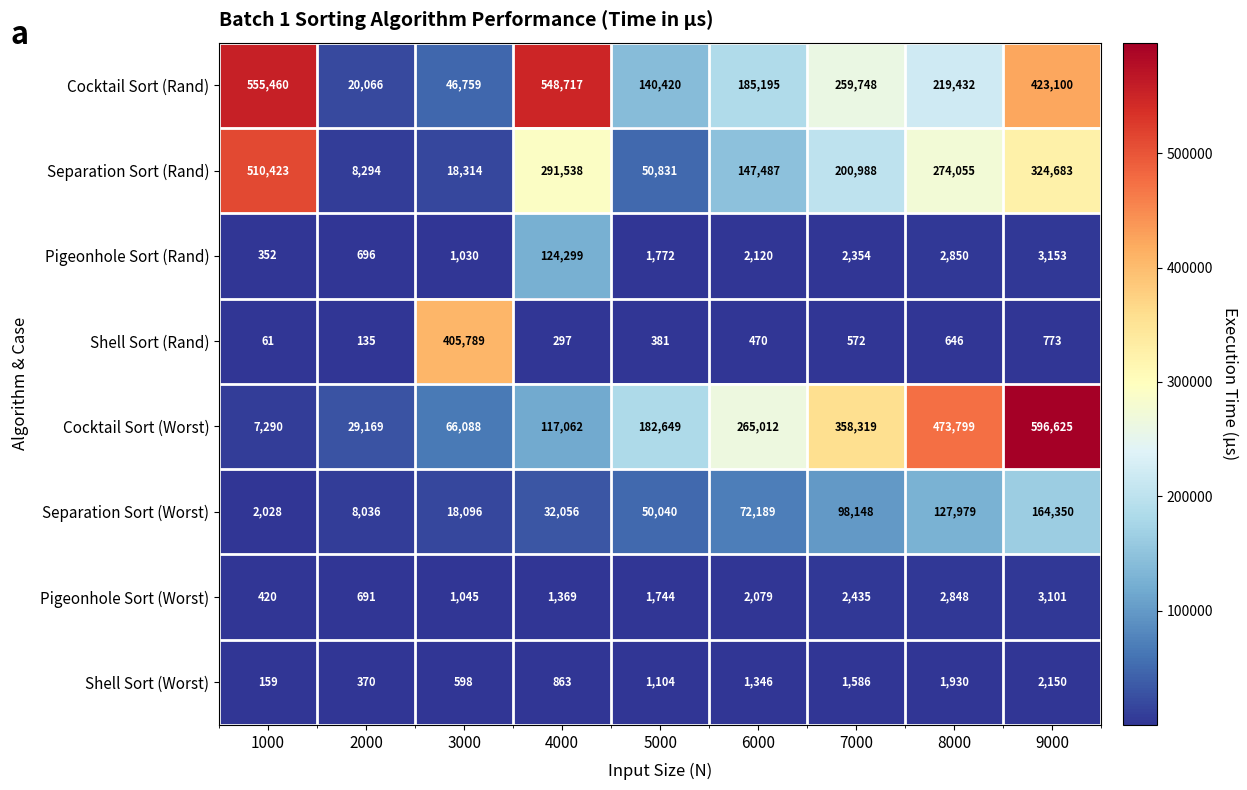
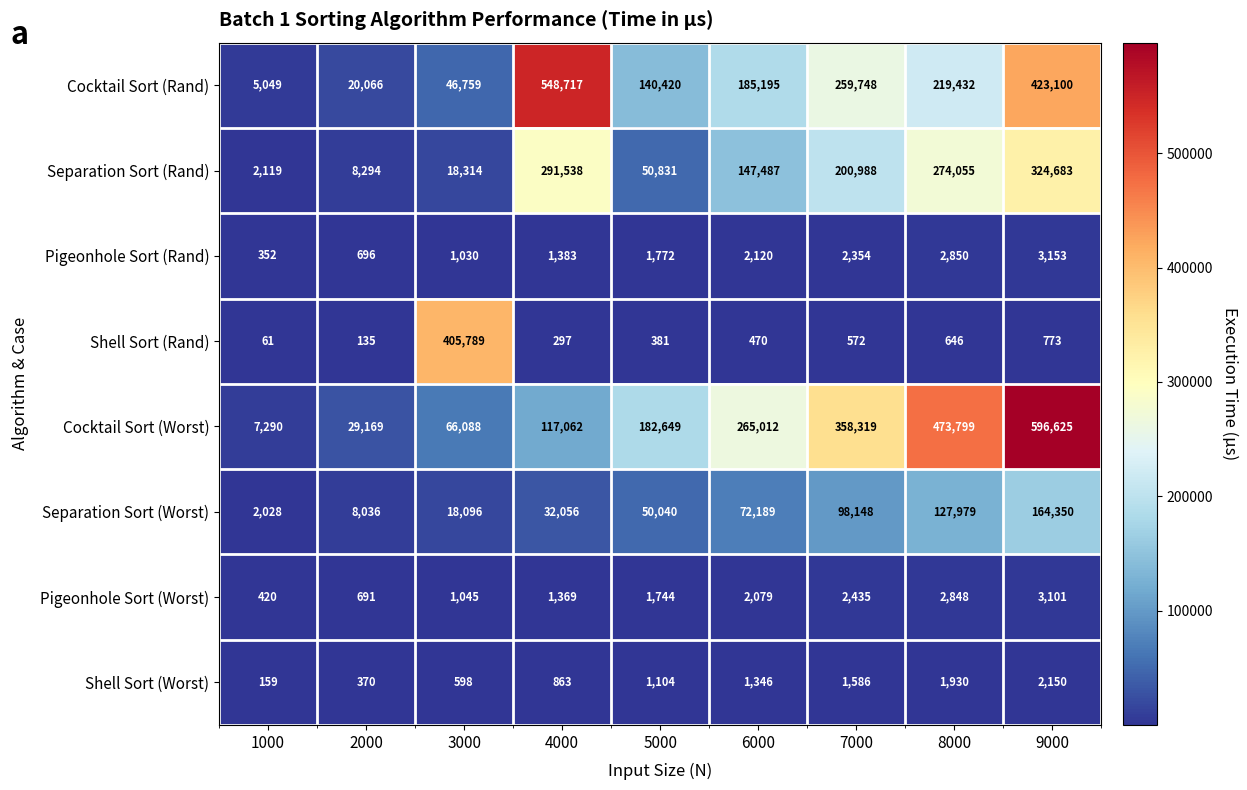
Cocktail Sort (Rand), 1000: 555,460 -> 5,049
Separation Sort (Rand), 1000: 510,423 -> 2,119
Pigeonhole Sort (Rand), 4000: 124,299 -> 1,383
